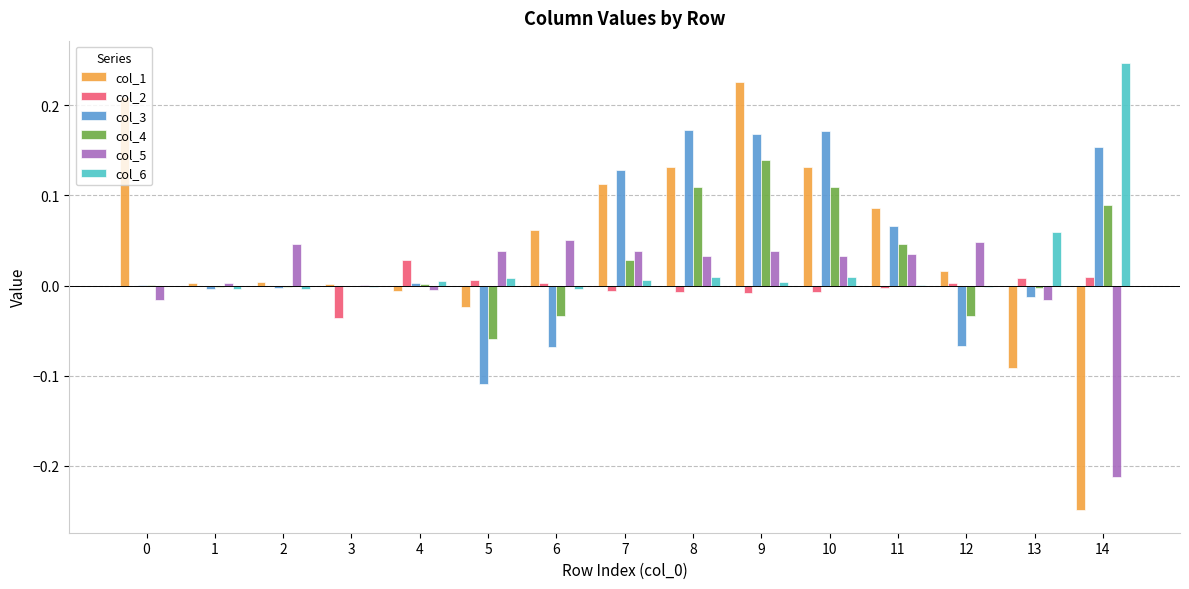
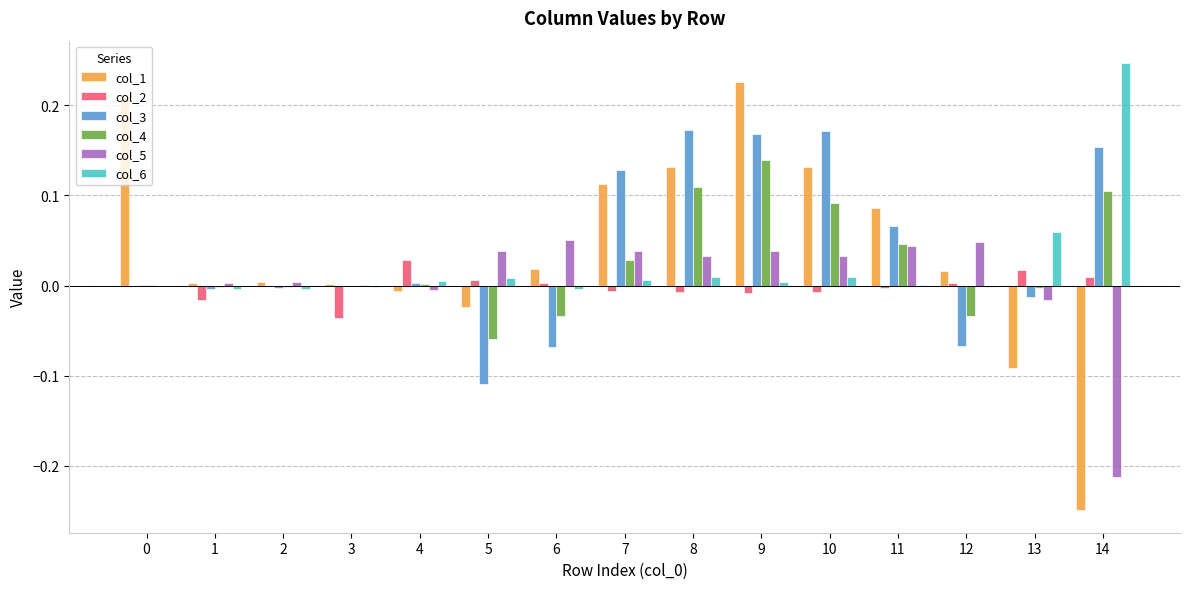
col_5, 0: -0.02 -> 0.00
col_2, 1: 0.00 -> -0.02
col_5, 2: 0.05 -> 0.00
col_1, 6: 0.06 -> 0.02
col_4, 10: 0.11 -> 0.09
col_5, 11: 0.03 -> 0.04
col_2, 13: 0.01 -> 0.02
col_4, 14: 0.09 -> 0.11
